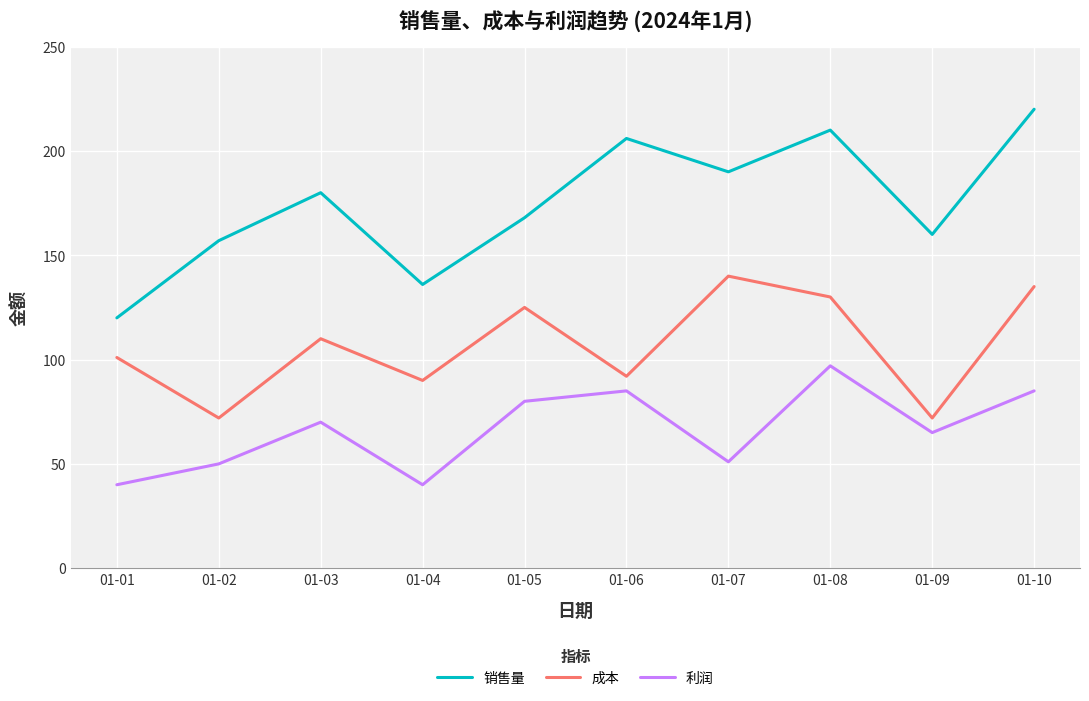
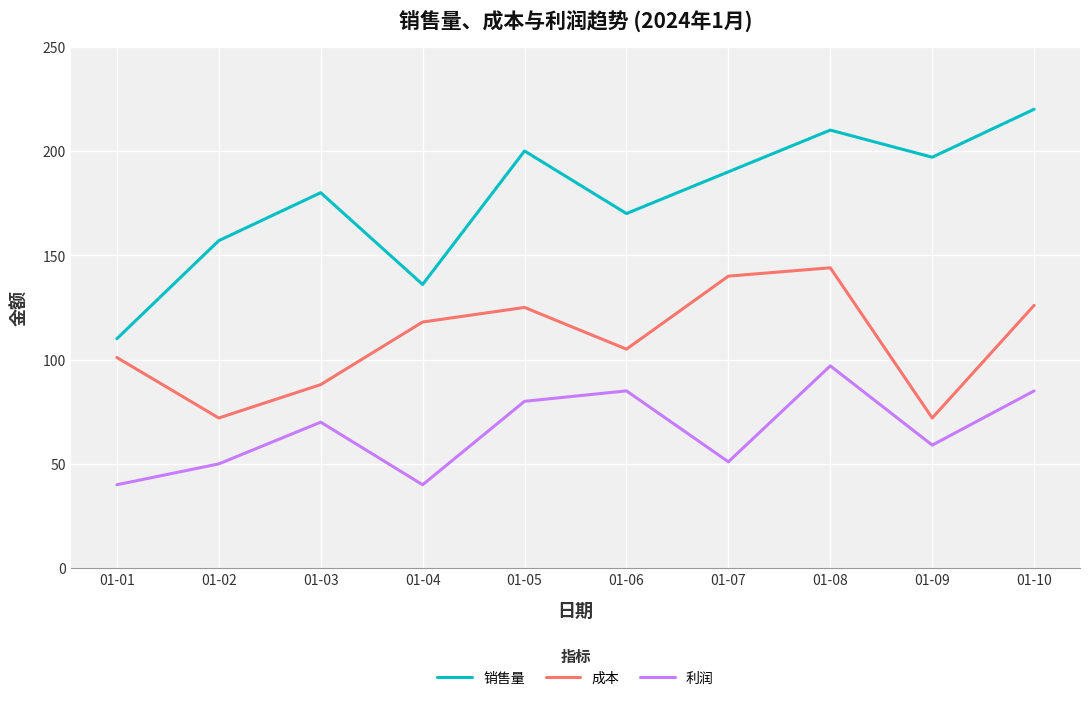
销售量, 01-01: 120 -> 110
成本, 01-03: 110 -> 88
成本, 01-04: 90 -> 118
销售量, 01-05: 168 -> 200
销售量, 01-06: 206 -> 170
成本, 01-06: 92 -> 105
成本, 01-08: 130 -> 144
销售量, 01-09: 160 -> 197
利润, 01-09: 65 -> 59
成本, 01-10: 135 -> 126
